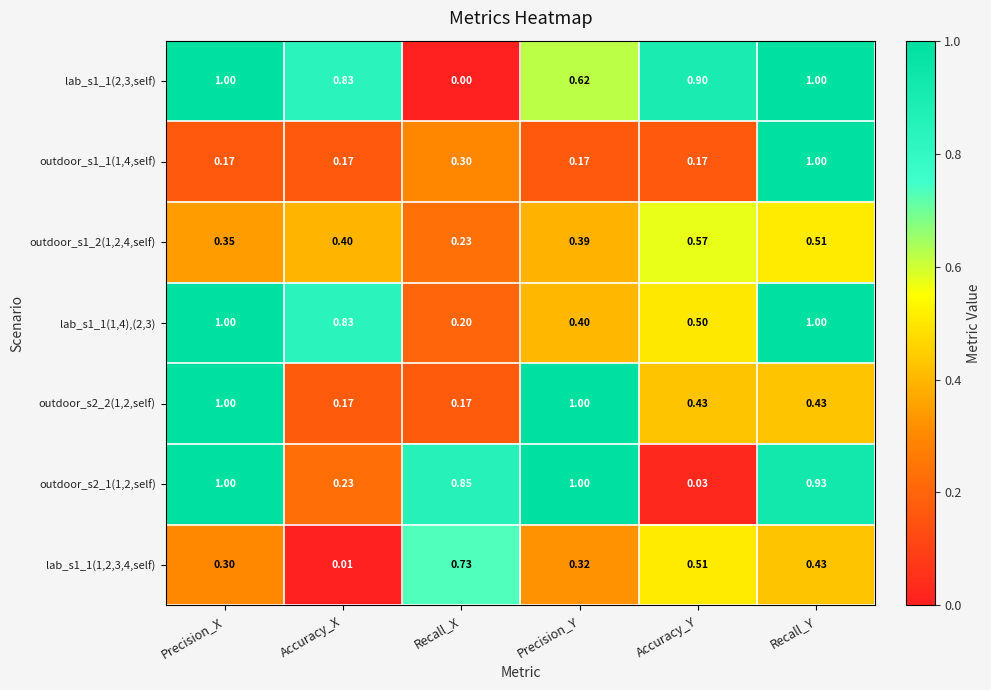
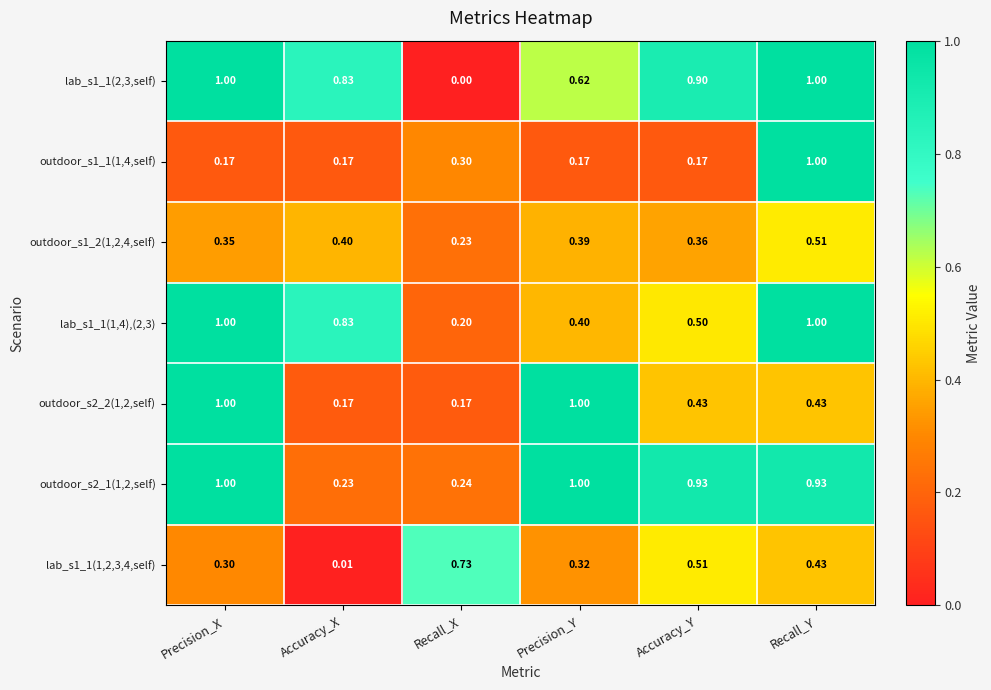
outdoor_s1_2(1,2,4,self), Accuracy_Y: 0.57 -> 0.36
outdoor_s2_1(1,2,self), Recall_X: 0.85 -> 0.24
outdoor_s2_1(1,2,self), Accuracy_Y: 0.03 -> 0.93
